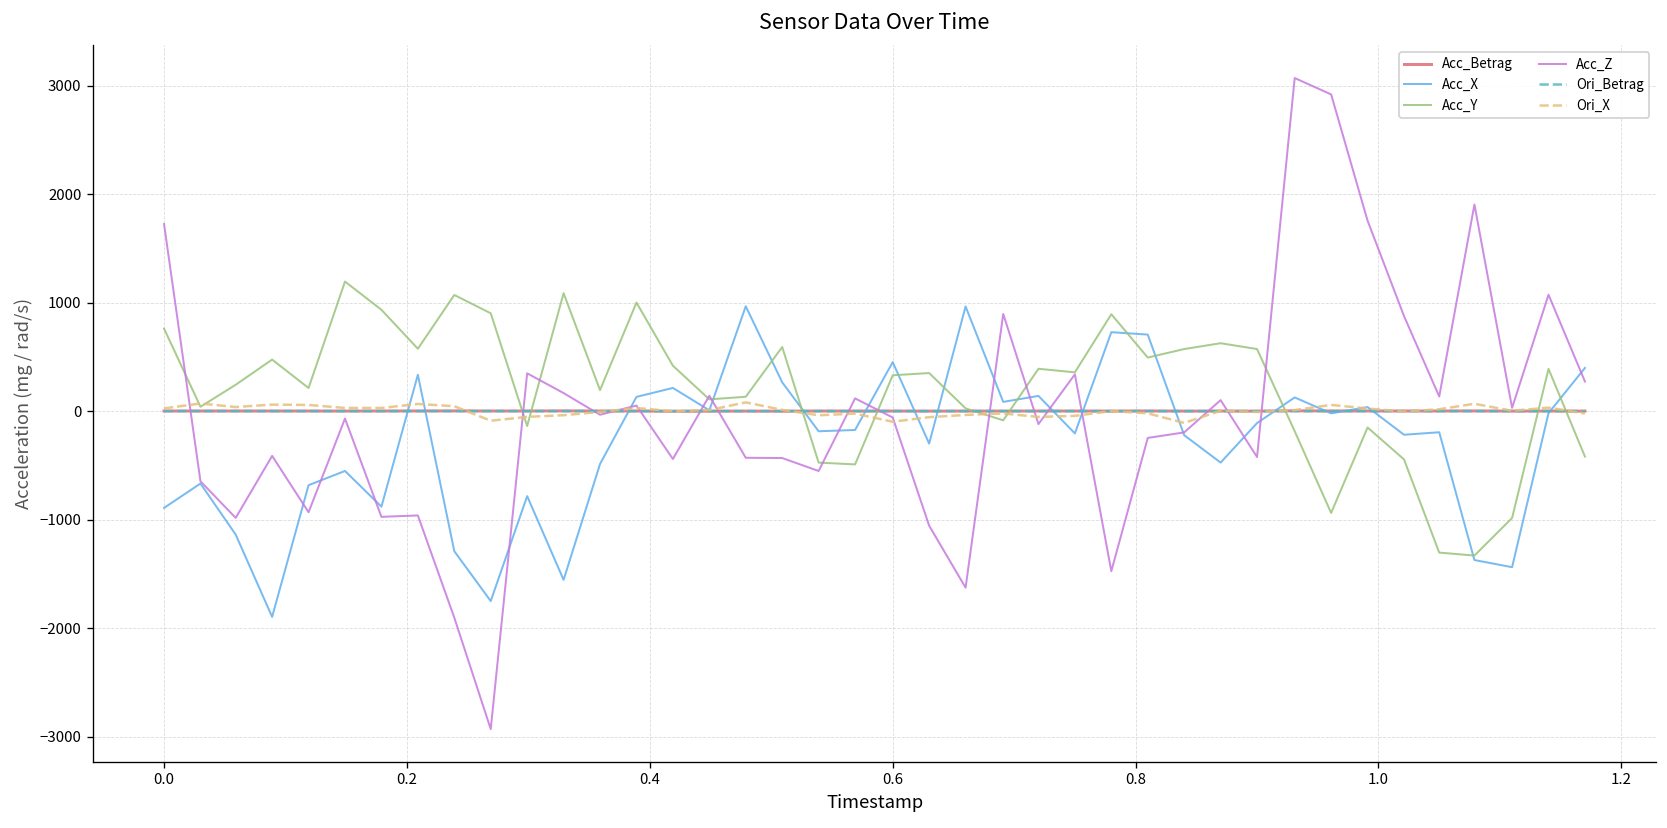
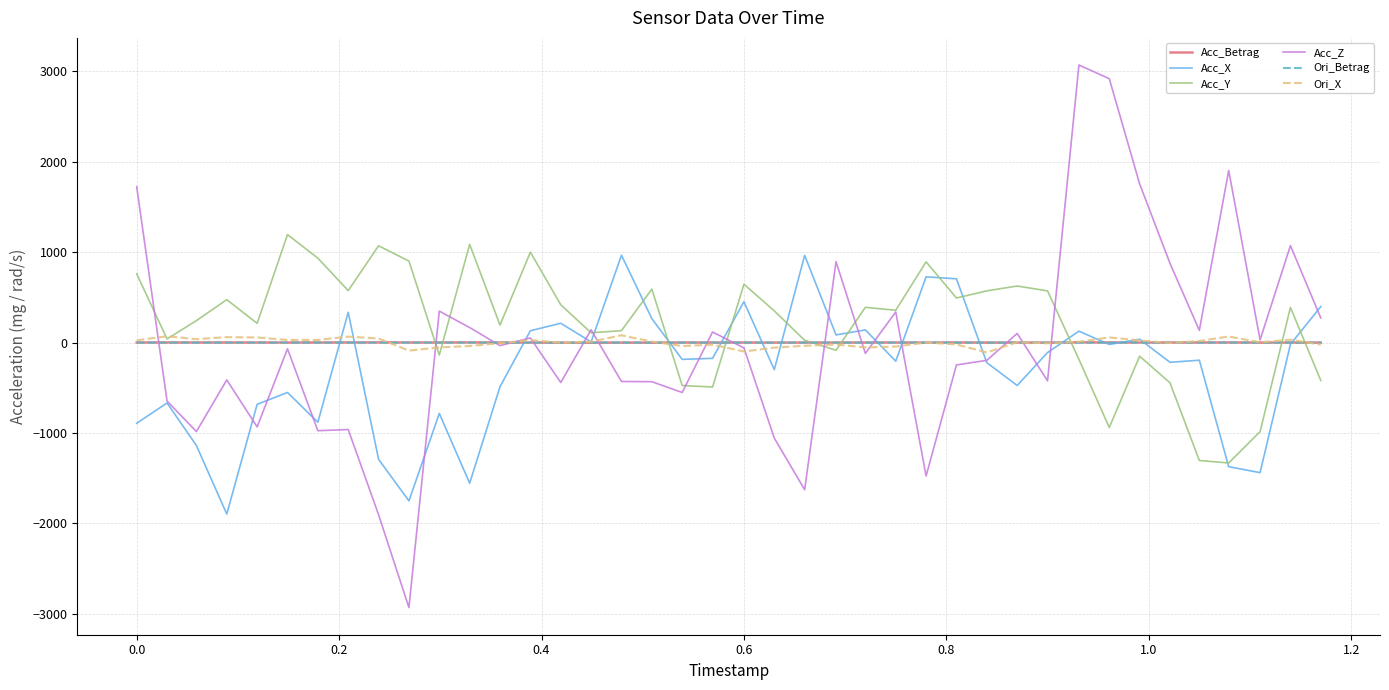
Acc_Y, 0.6: 300 -> 600
